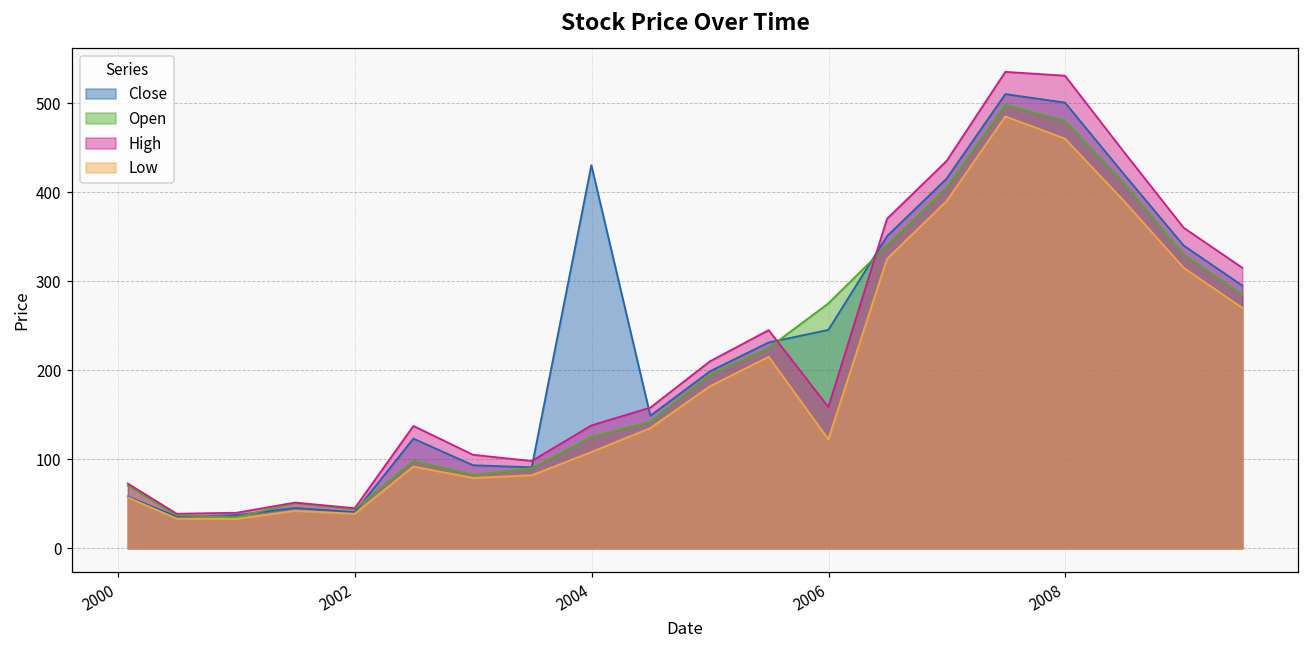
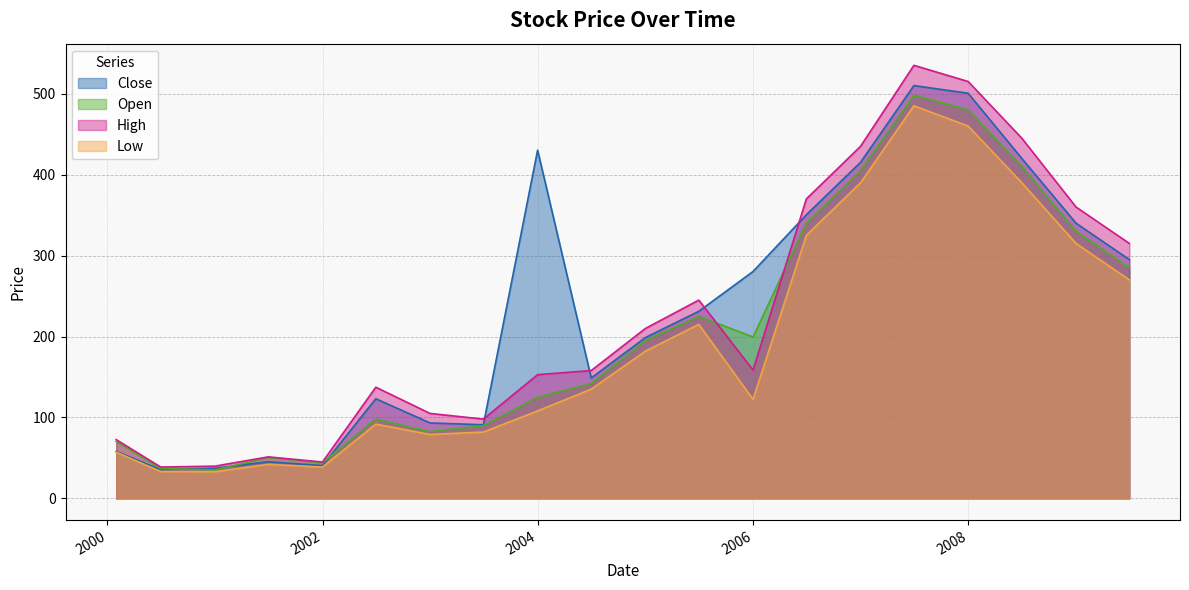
High, 2004: 140 -> 150
Close, 2006: 250 -> 280
Open, 2006: 280 -> 200
High, 2008: 530 -> 520
